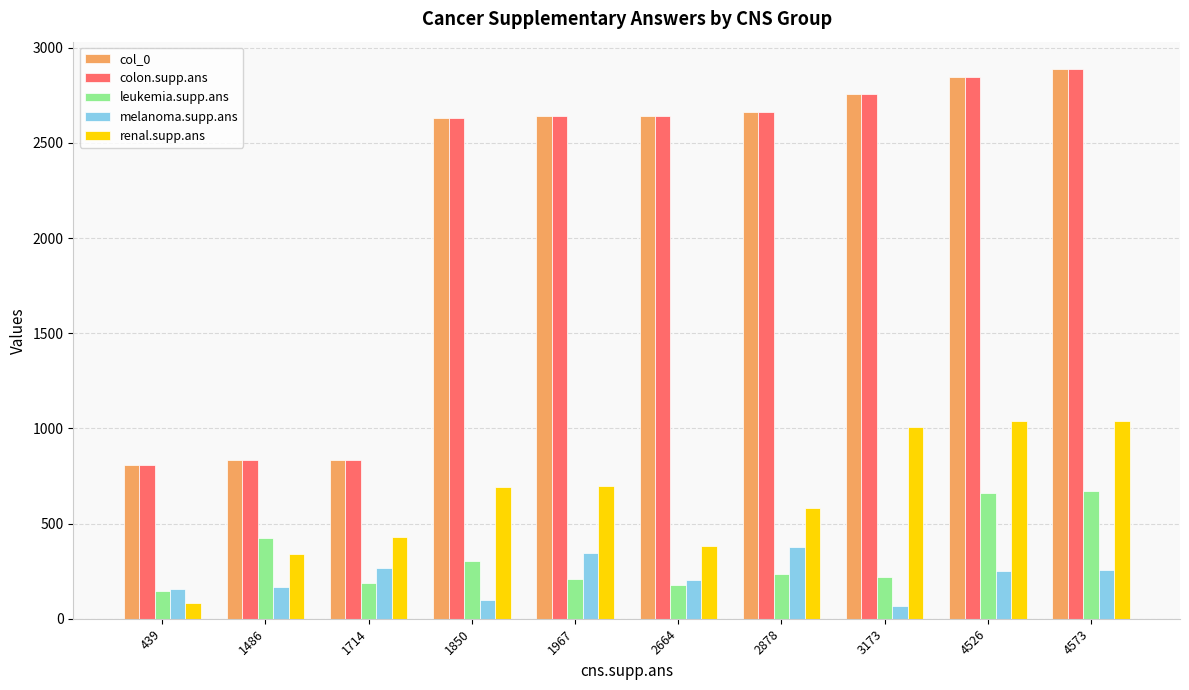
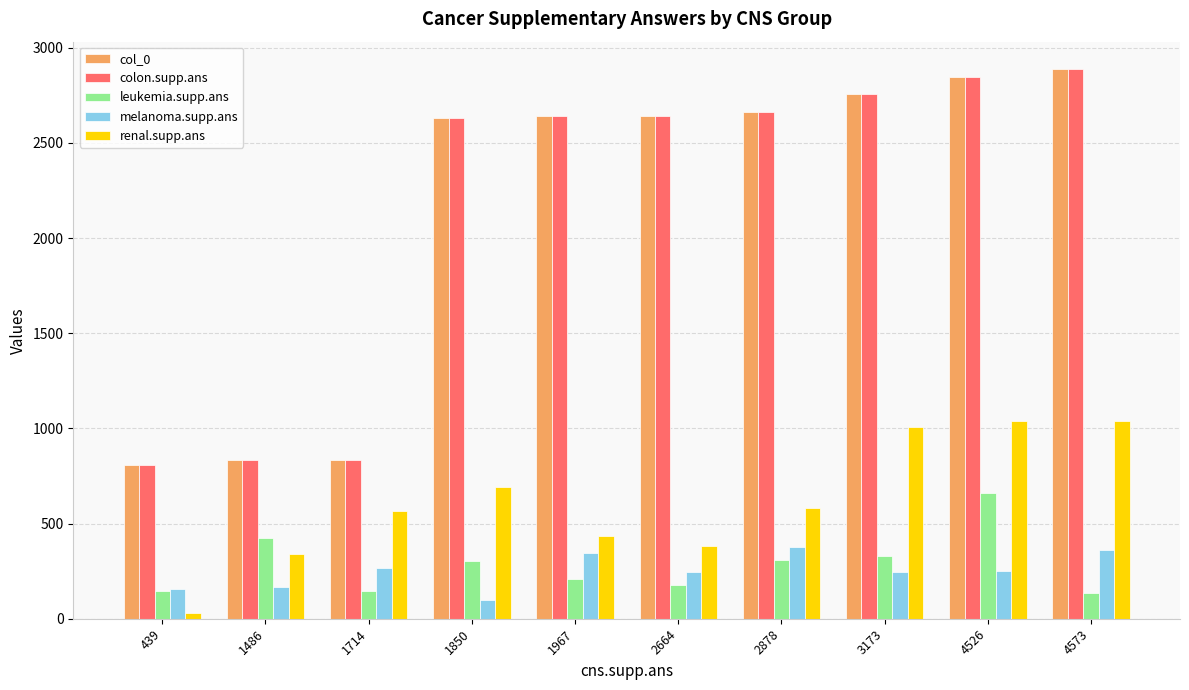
renal.supp.ans, 439: 80 -> 30
leukemia.supp.ans, 1714: 190 -> 150
renal.supp.ans, 1714: 430 -> 570
renal.supp.ans, 1967: 700 -> 440
melanoma.supp.ans, 2664: 200 -> 250
leukemia.supp.ans, 2878: 230 -> 310
leukemia.supp.ans, 3173: 220 -> 330
melanoma.supp.ans, 3173: 70 -> 250
leukemia.supp.ans, 4573: 670 -> 130
melanoma.supp.ans, 4573: 260 -> 360
